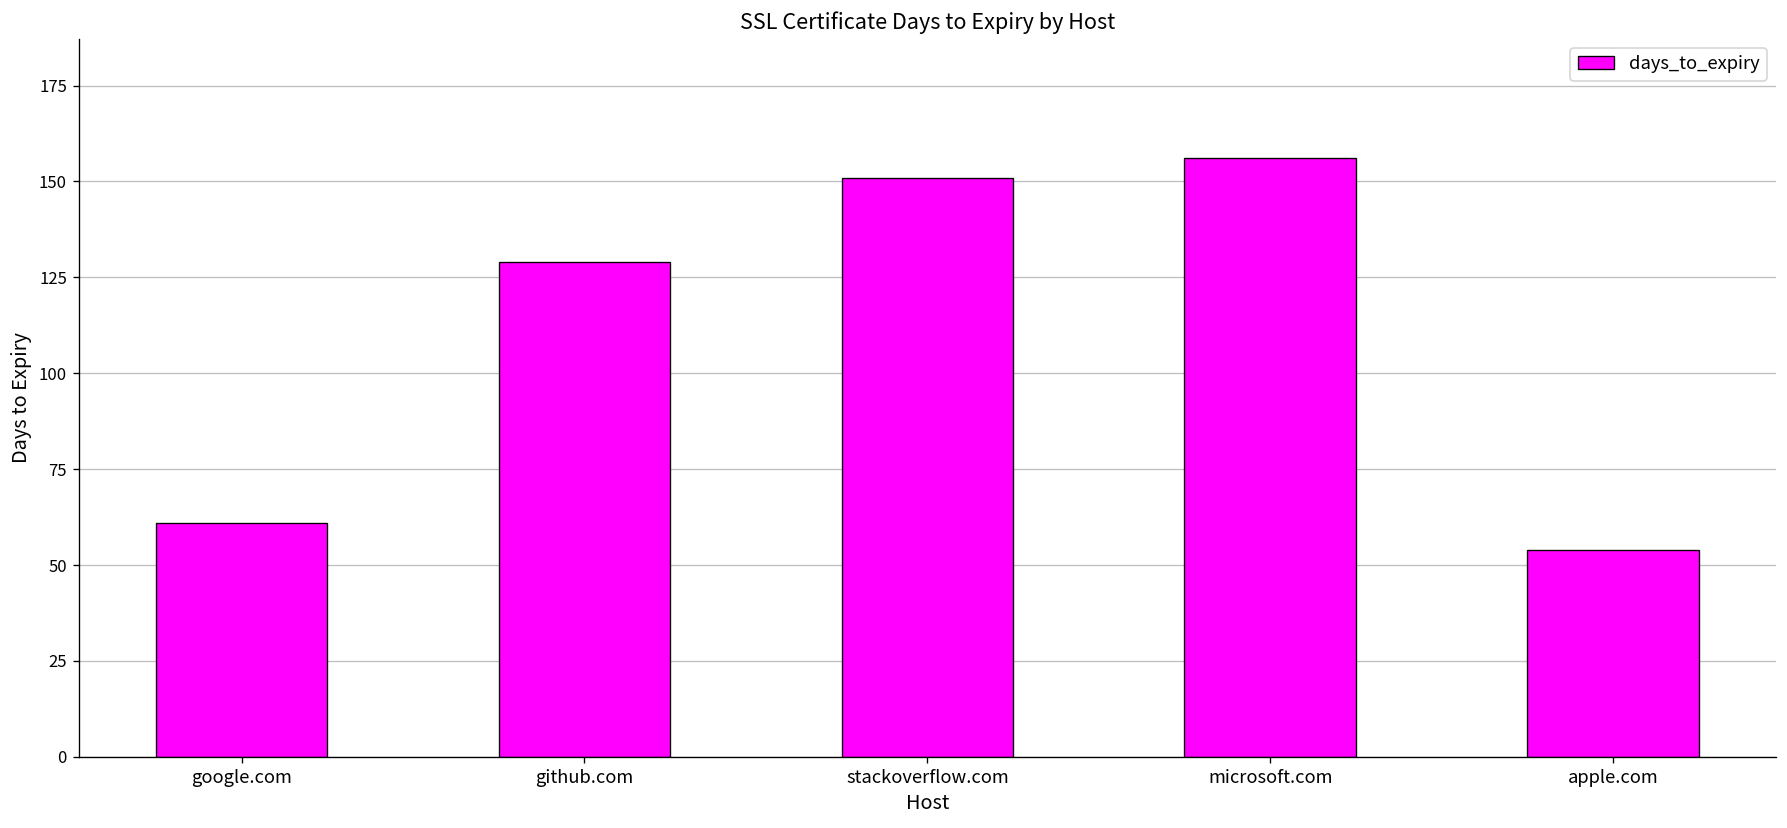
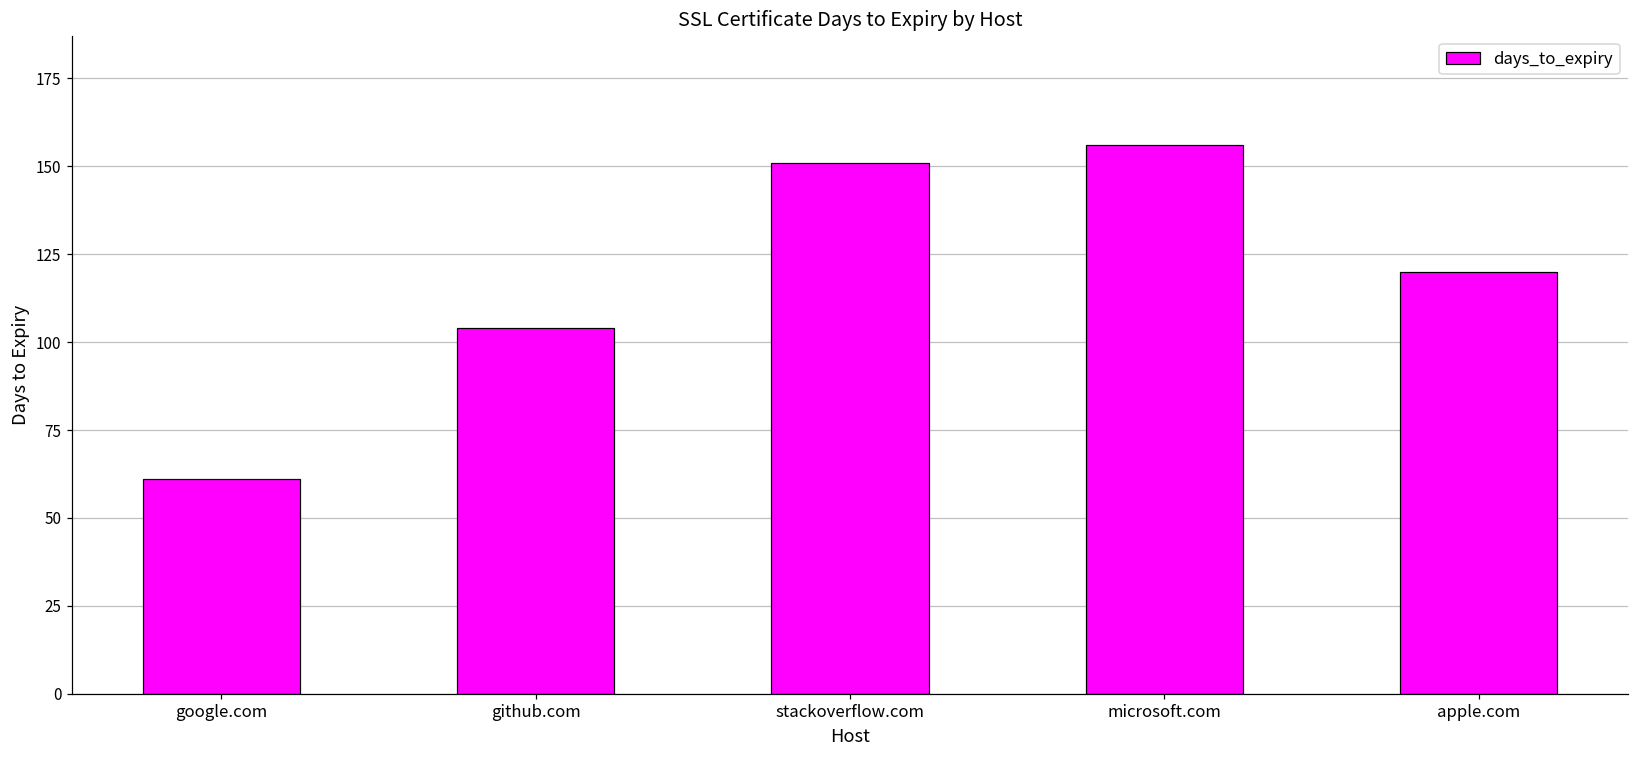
github.com: 129 -> 104
apple.com: 54 -> 120
